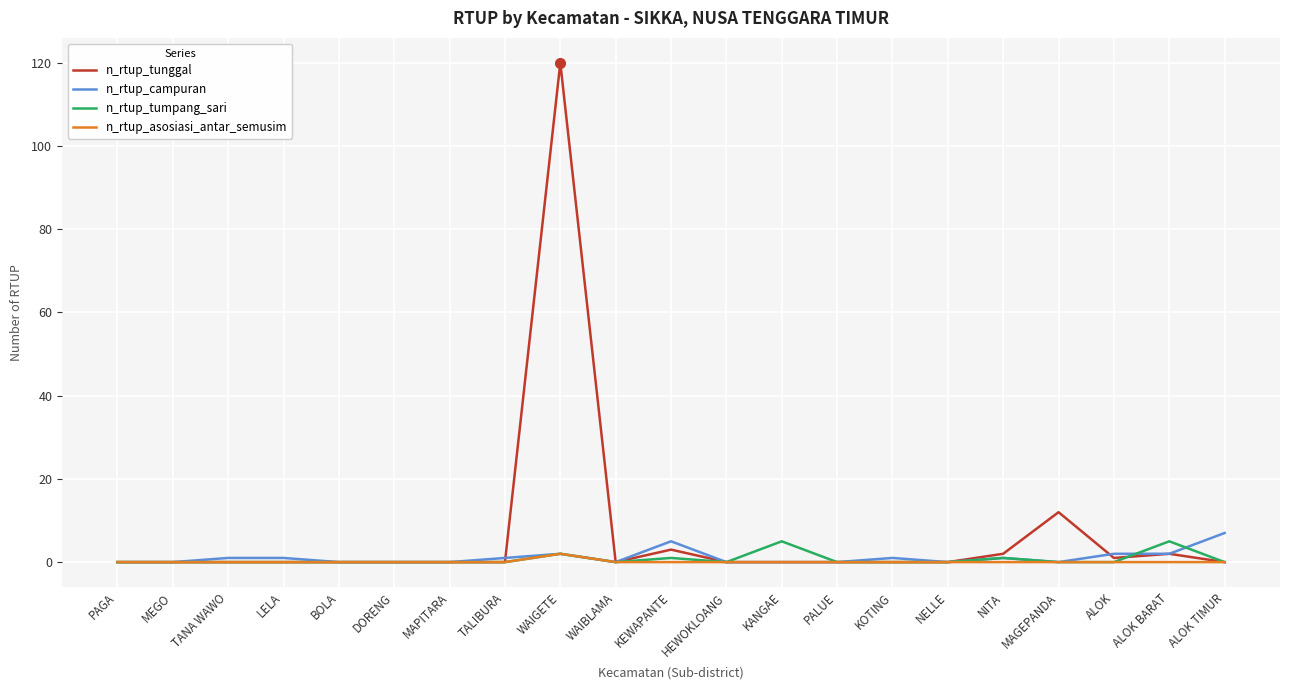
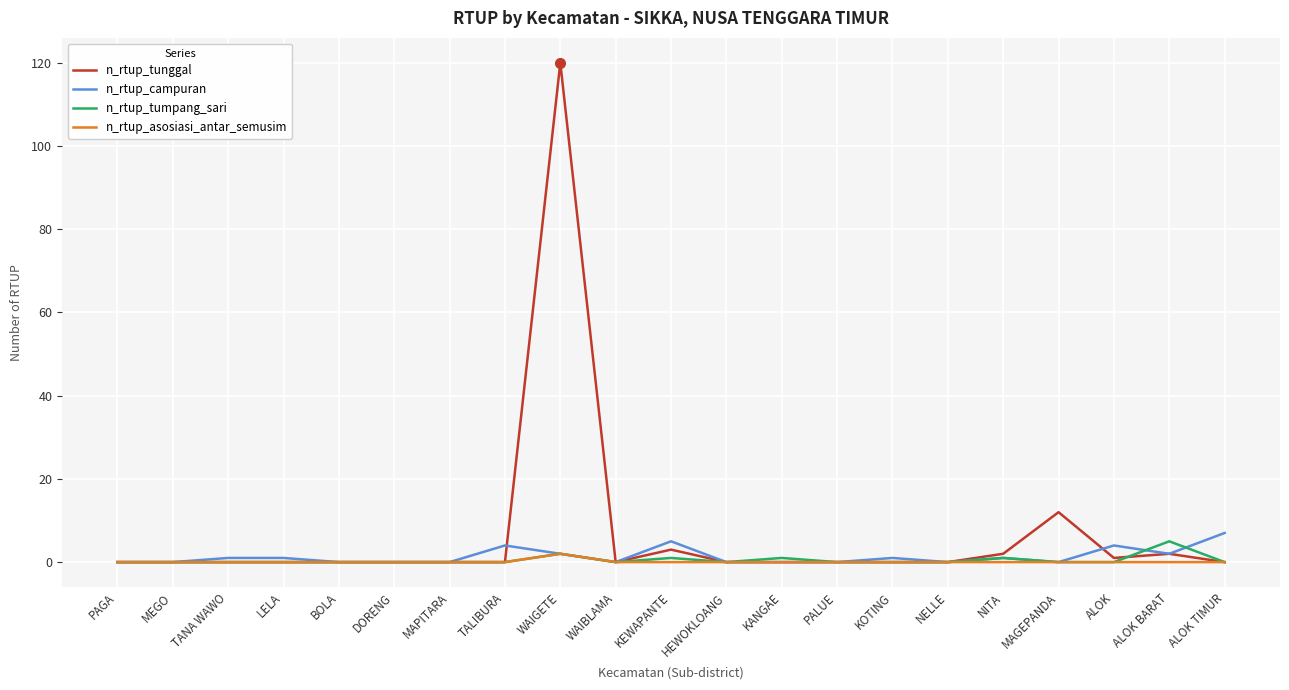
n_rtup_campuran, TALIBURA: 1 -> 4
n_rtup_tumpang_sari, KANGAE: 5 -> 1
n_rtup_campuran, ALOK: 2 -> 4
